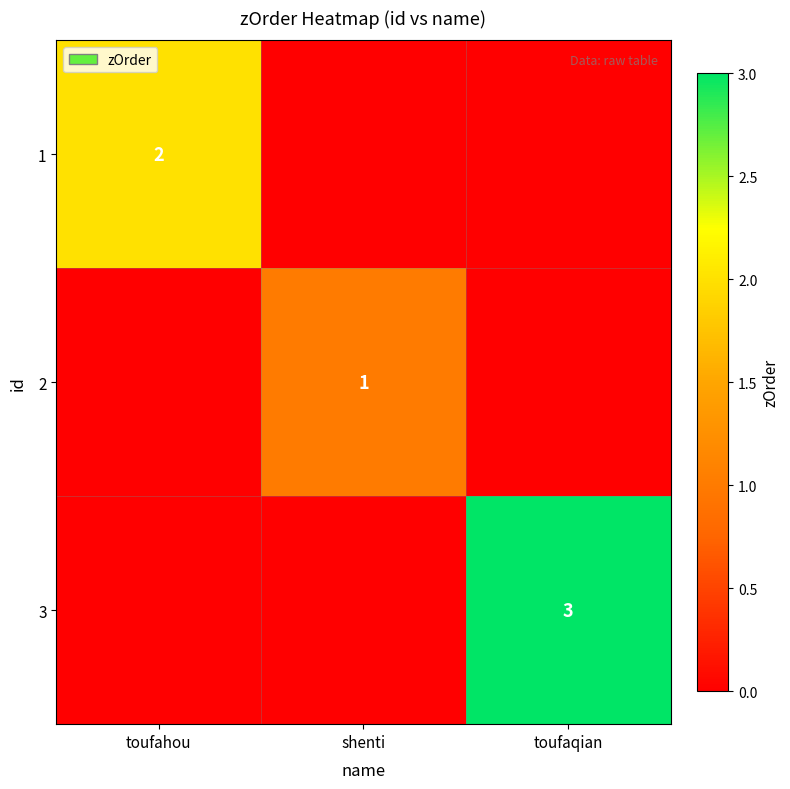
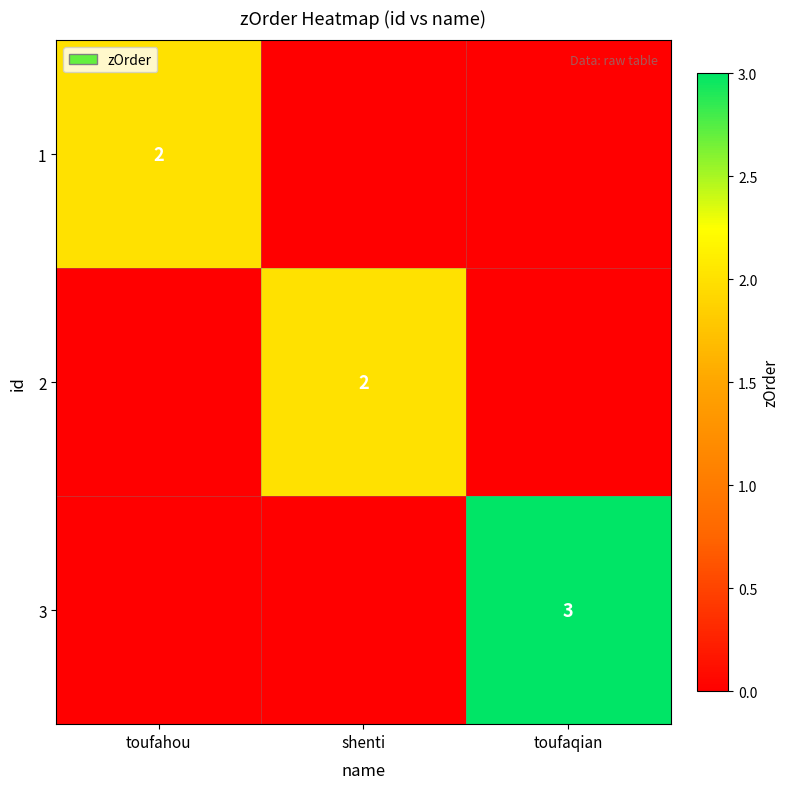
2, shenti: 1 -> 2
